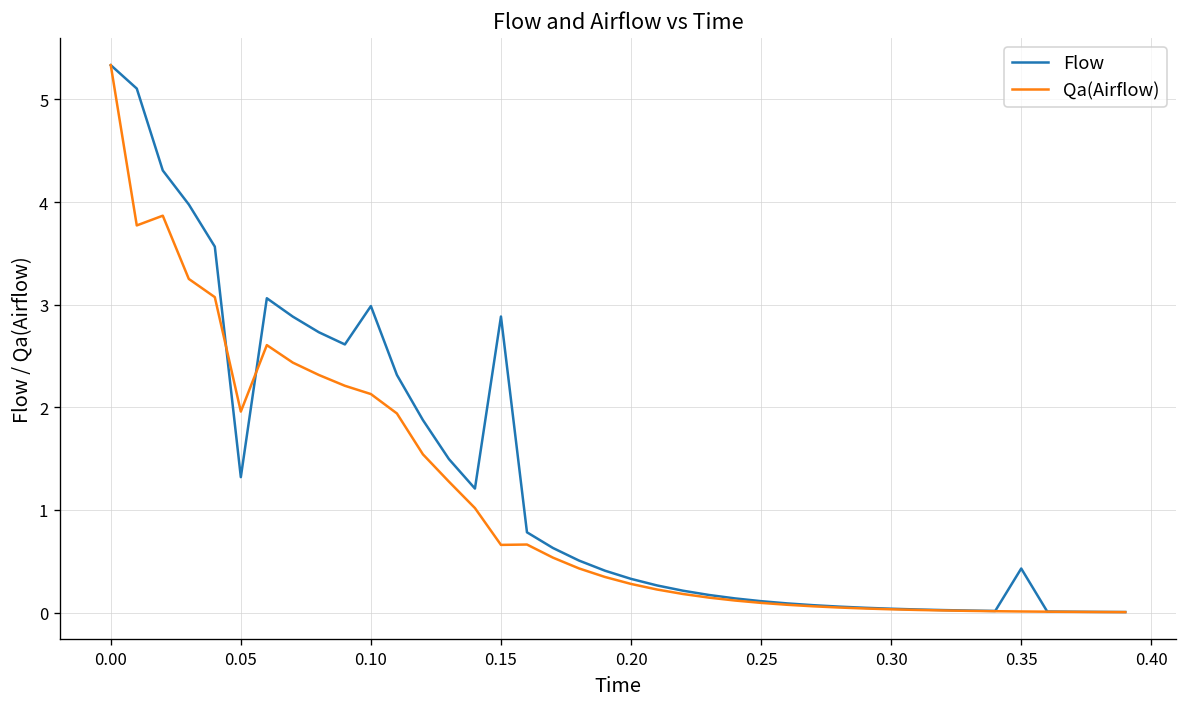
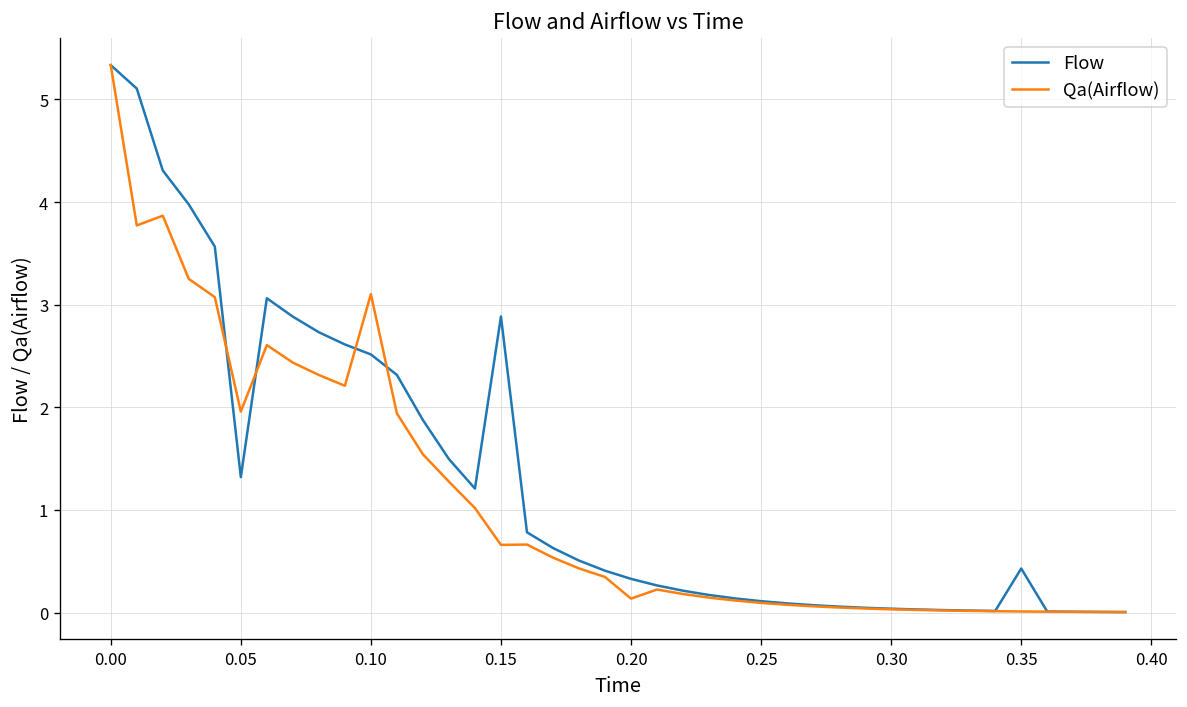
Flow, 0.10: 3.0 -> 2.5
Qa(Airflow), 0.10: 2.1 -> 3.1
Qa(Airflow), 0.20: 0.3 -> 0.1
